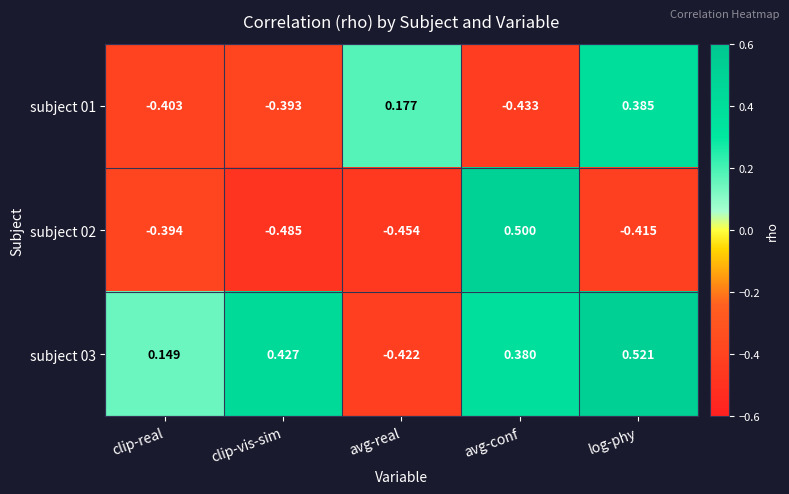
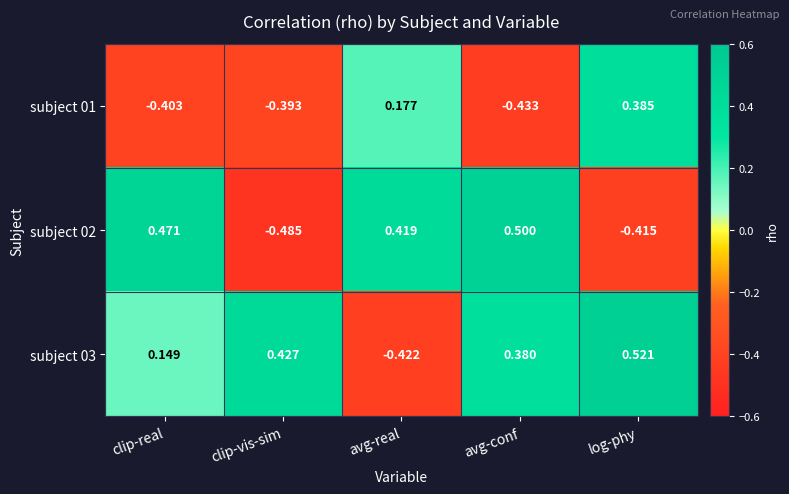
subject 02, clip-real: -0.394 -> 0.471
subject 02, avg-real: -0.454 -> 0.419
